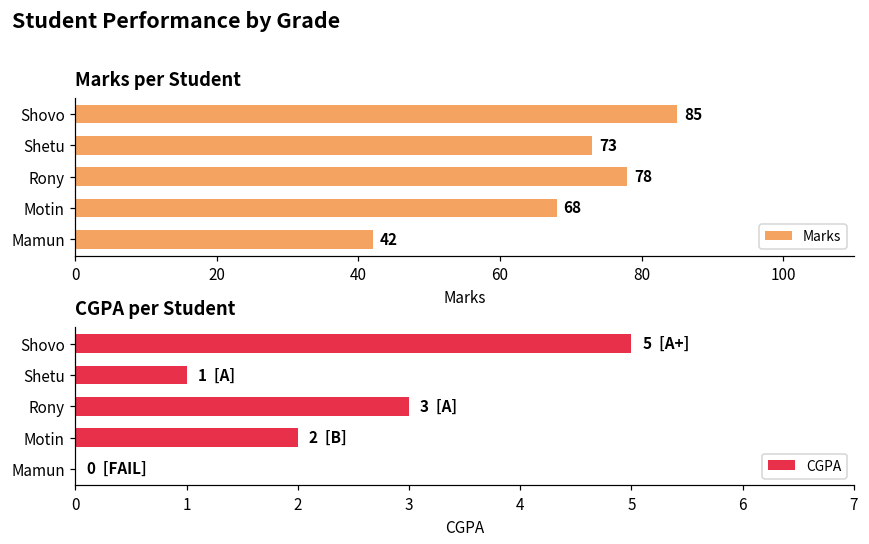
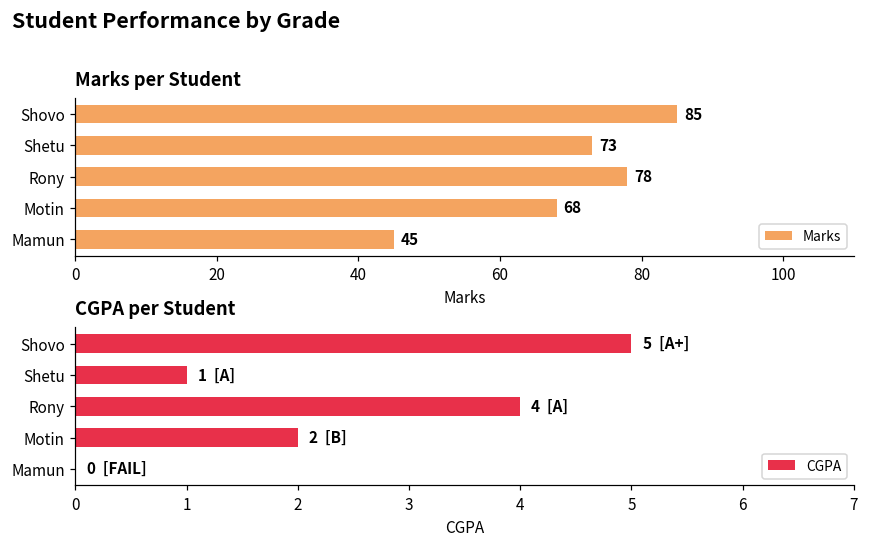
Marks per Student, Mamun: 42 -> 45
CGPA per Student, Rony: 3 -> 4
